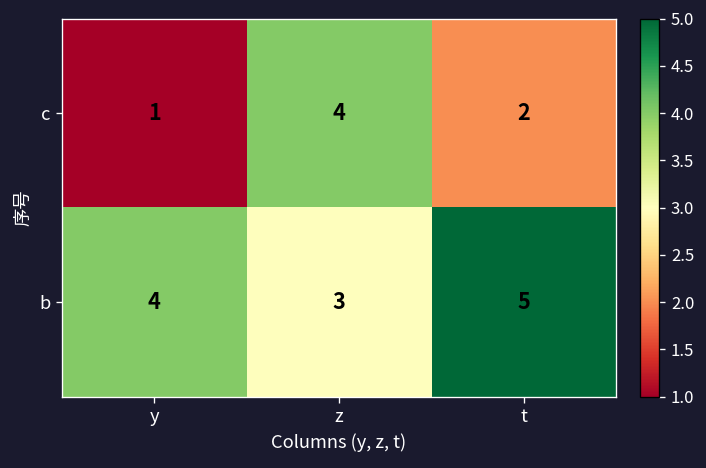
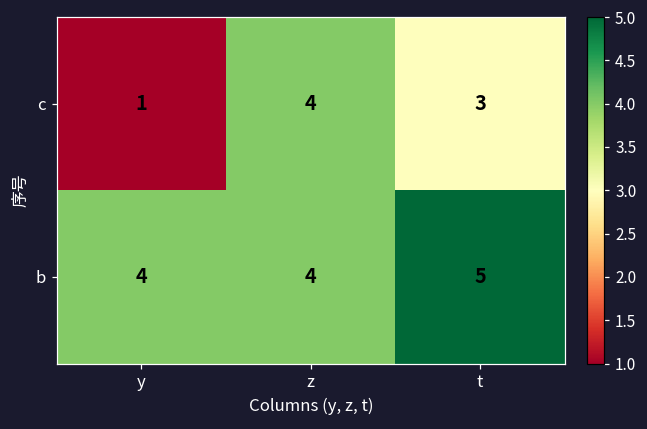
c, t: 2 -> 3
b, z: 3 -> 4
